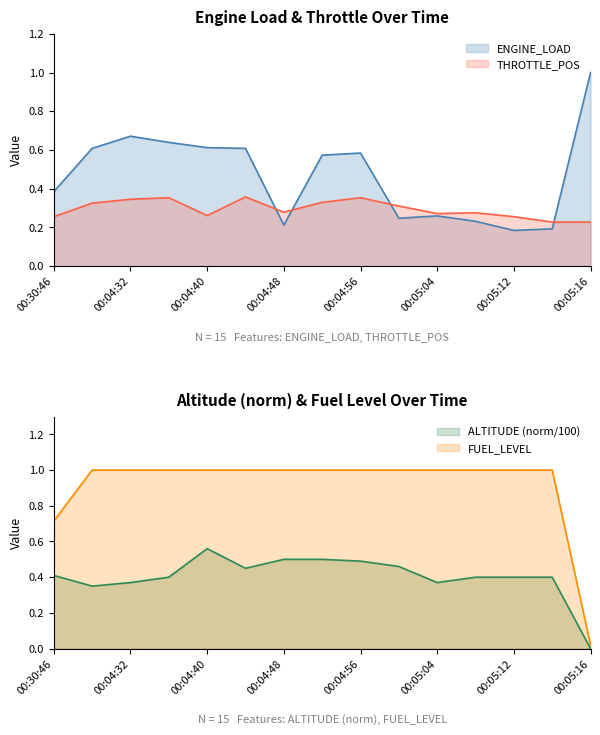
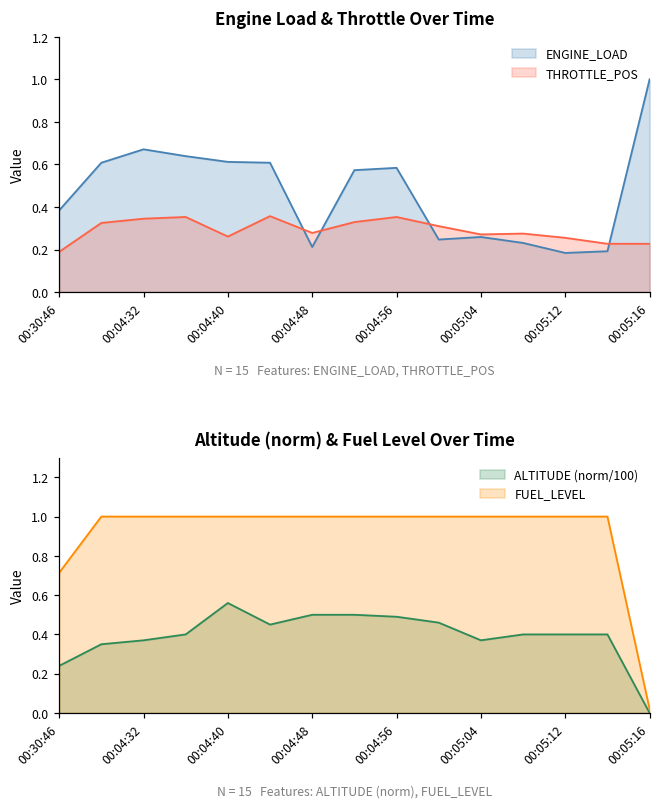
Engine Load & Throttle Over Time, THROTTLE_POS, 00:30:46: 0.26 -> 0.19
Altitude (norm) & Fuel Level Over Time, ALTITUDE (norm/100), 00:30:46: 0.41 -> 0.24
